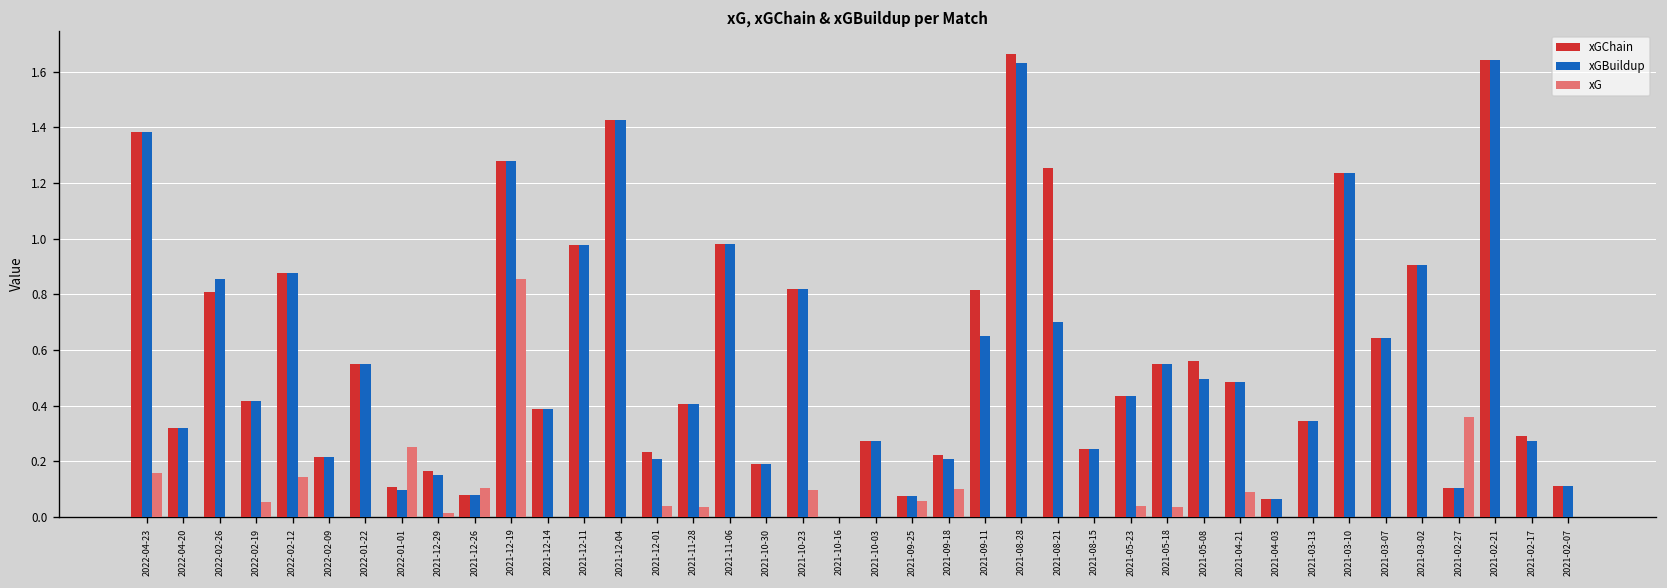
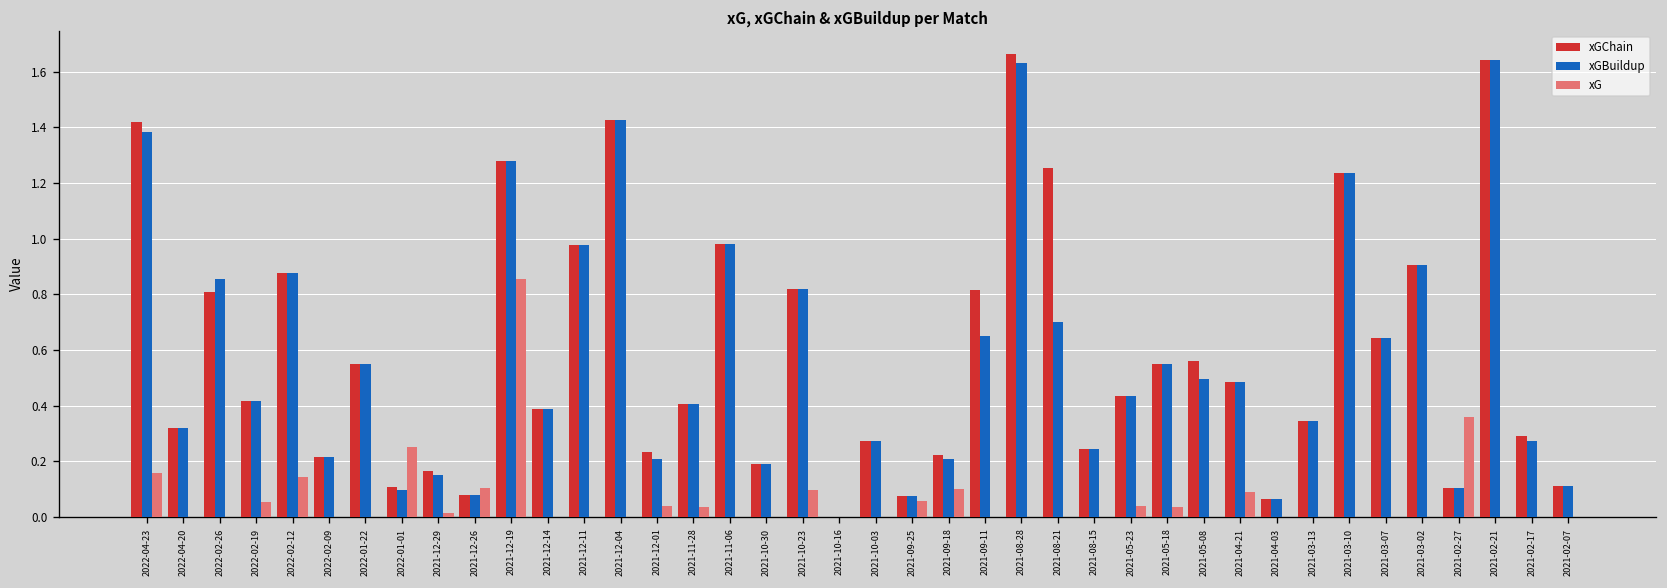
xGChain, 2022-04-23: 1.38 -> 1.42
